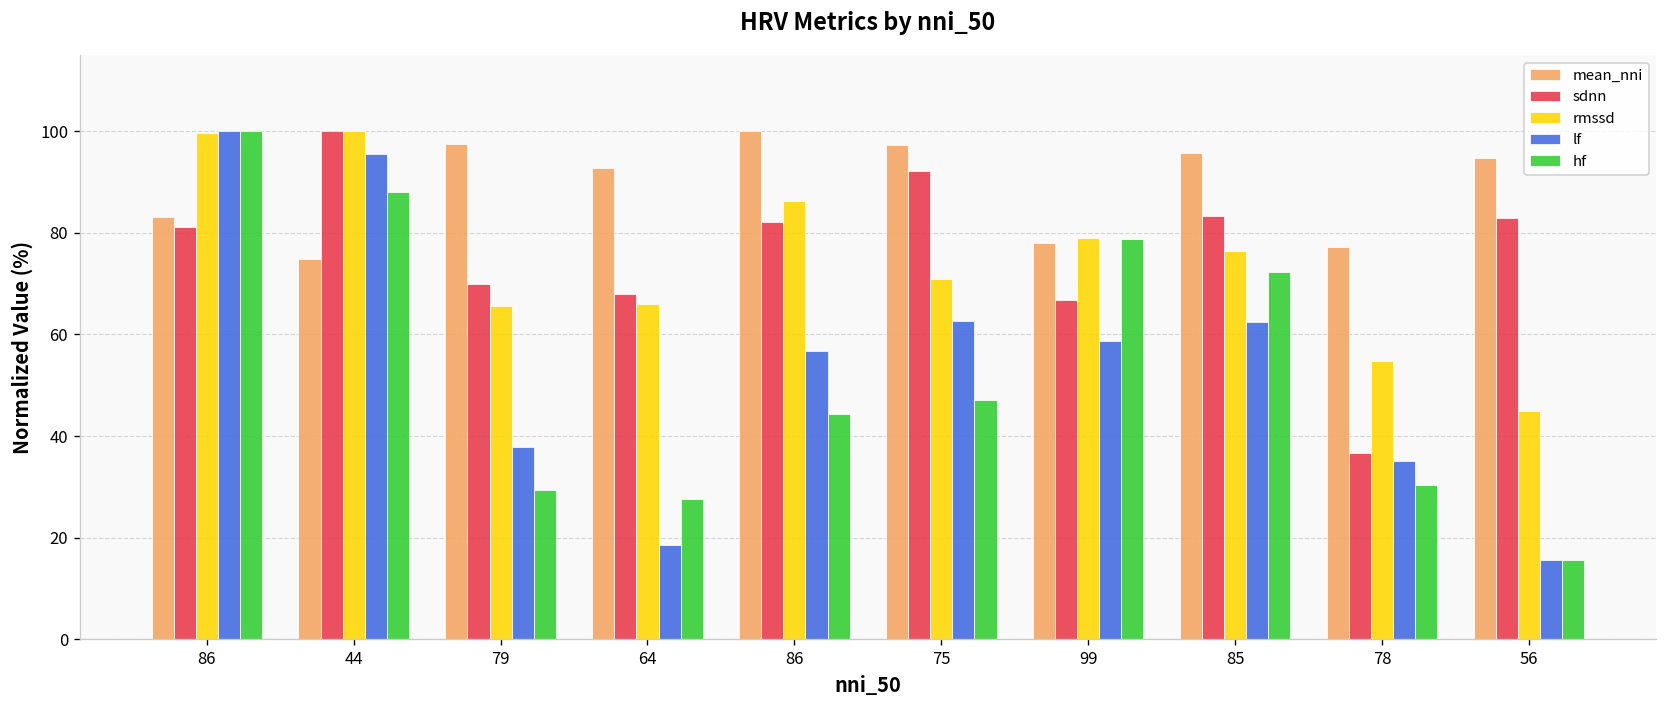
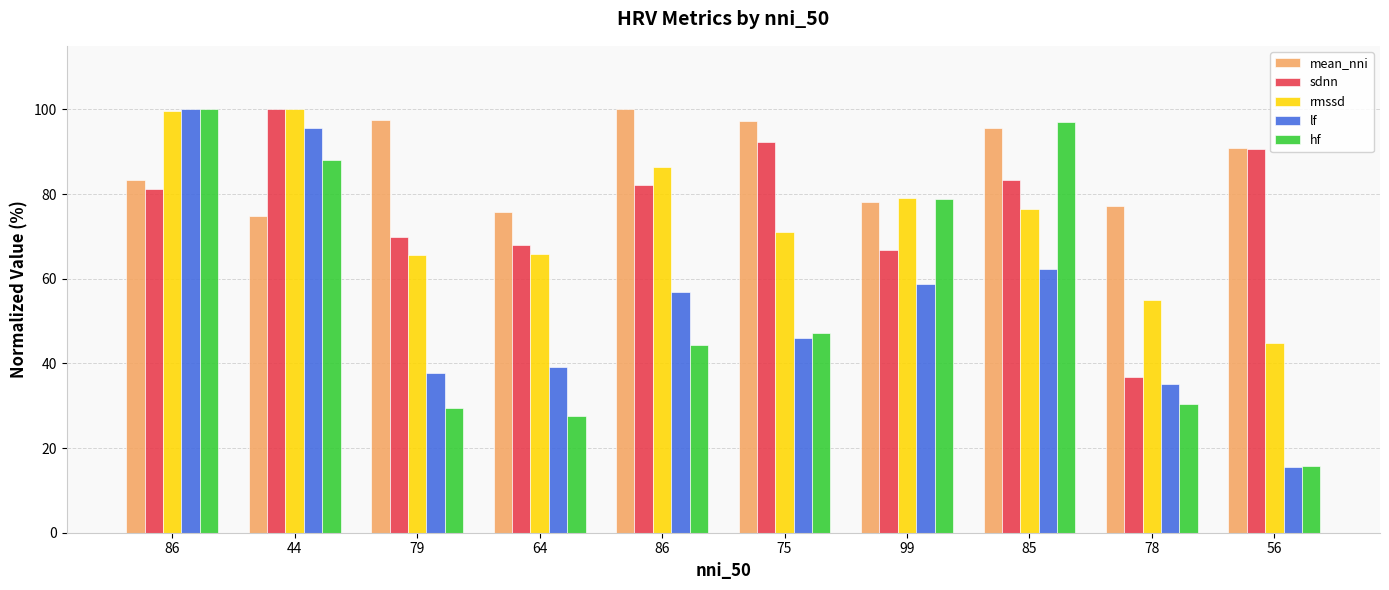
mean_nni, 64: 93 -> 76
lf, 64: 19 -> 39
lf, 75: 63 -> 46
hf, 85: 72 -> 97
mean_nni, 56: 95 -> 91
sdnn, 56: 83 -> 91
